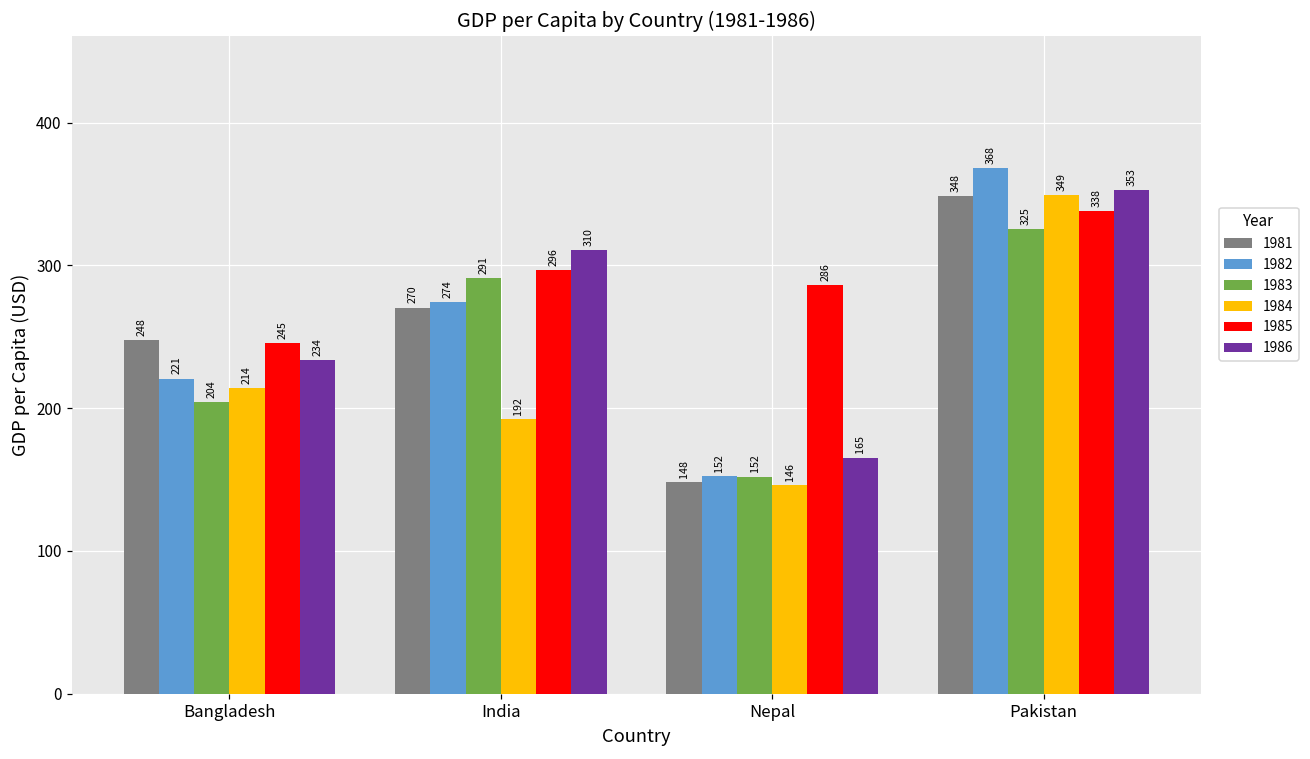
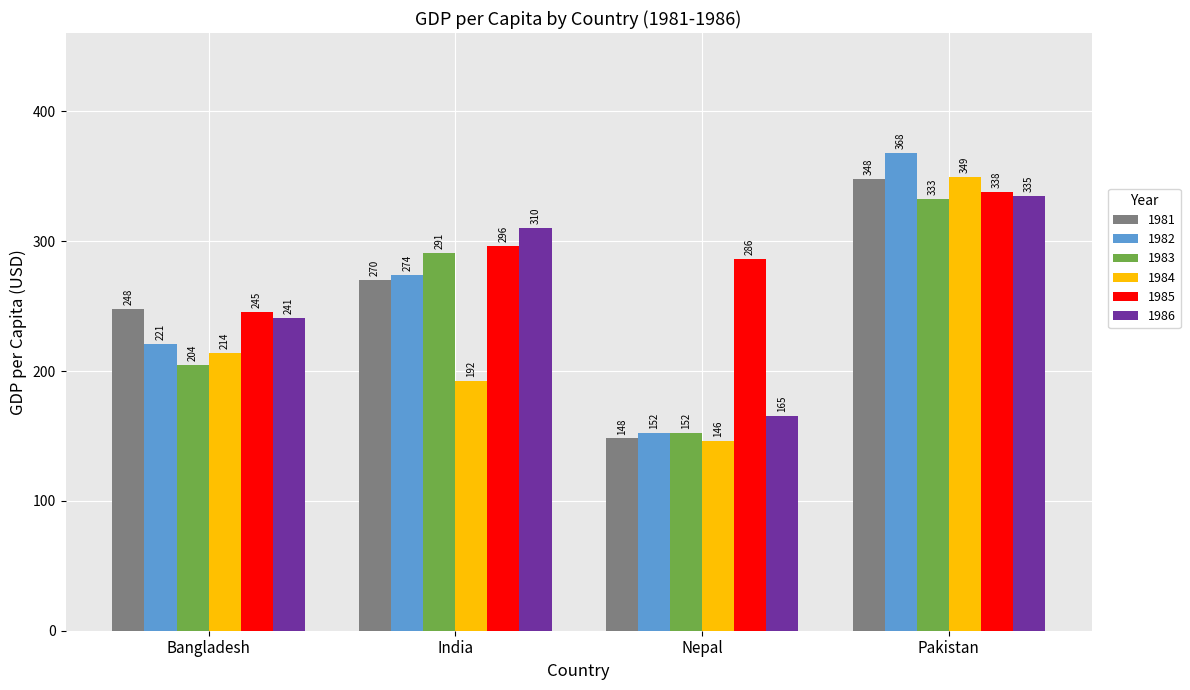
1986, Bangladesh: 234 -> 241
1983, Pakistan: 325 -> 333
1986, Pakistan: 353 -> 335
